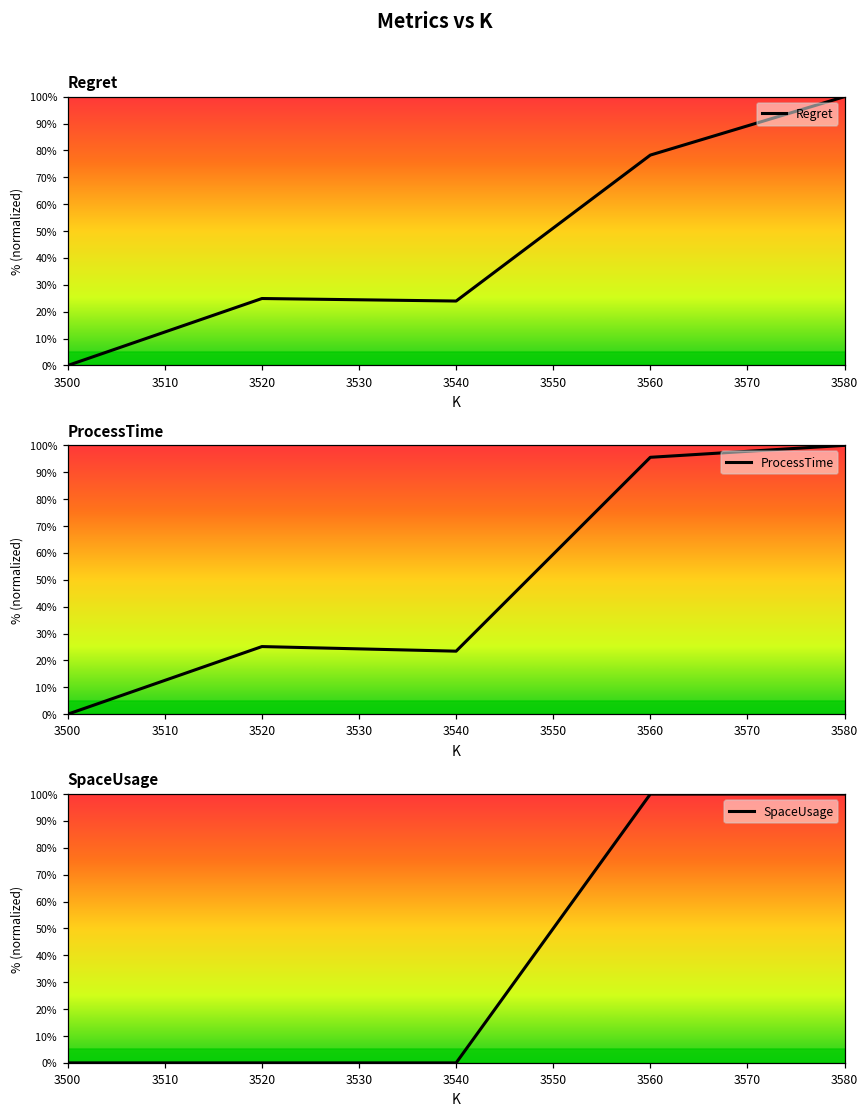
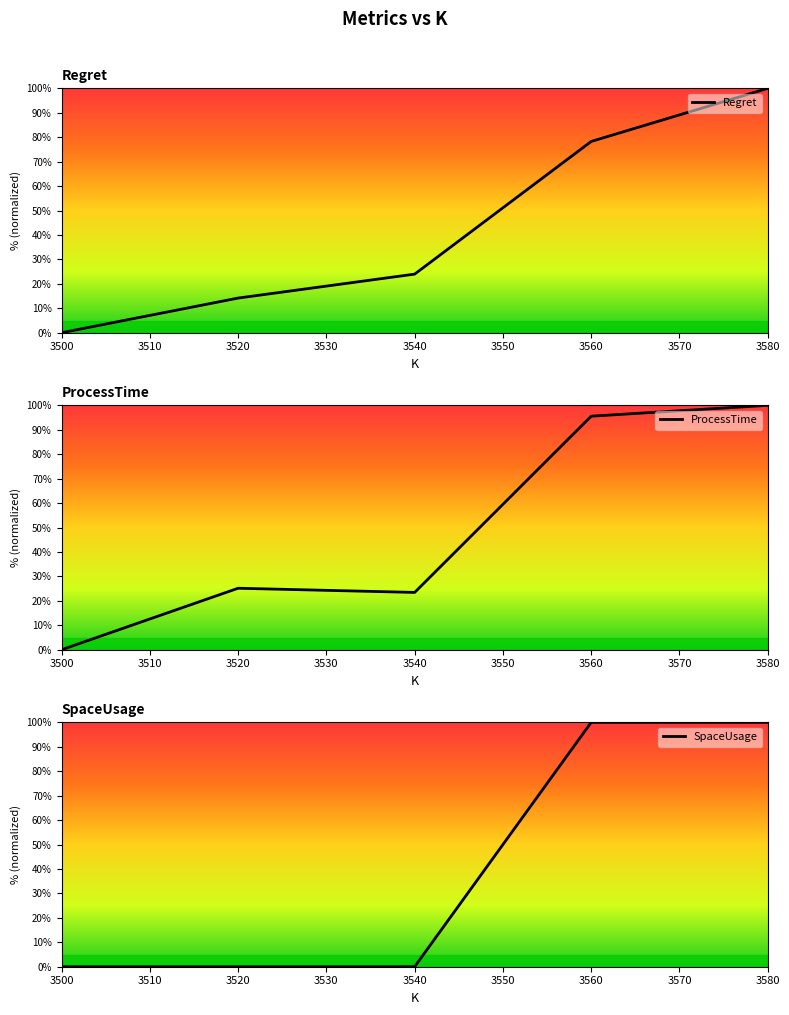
Regret, 3520: 25% -> 14%
